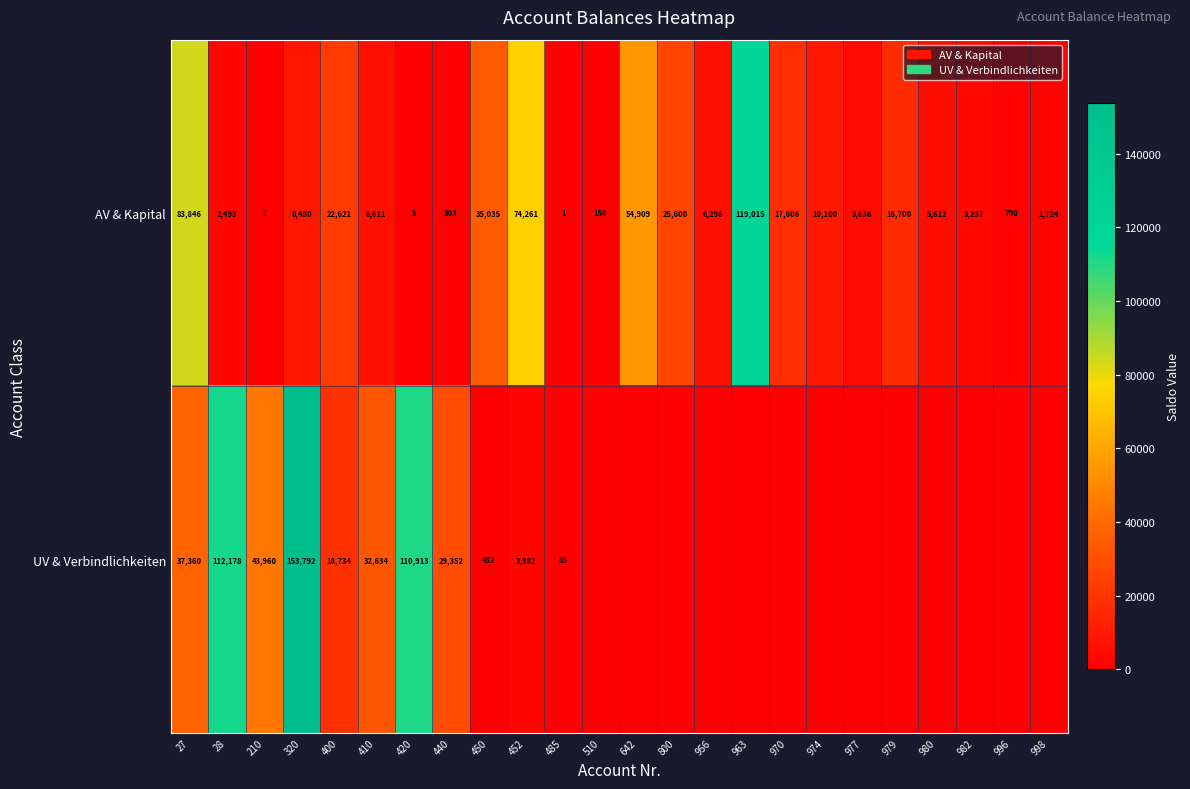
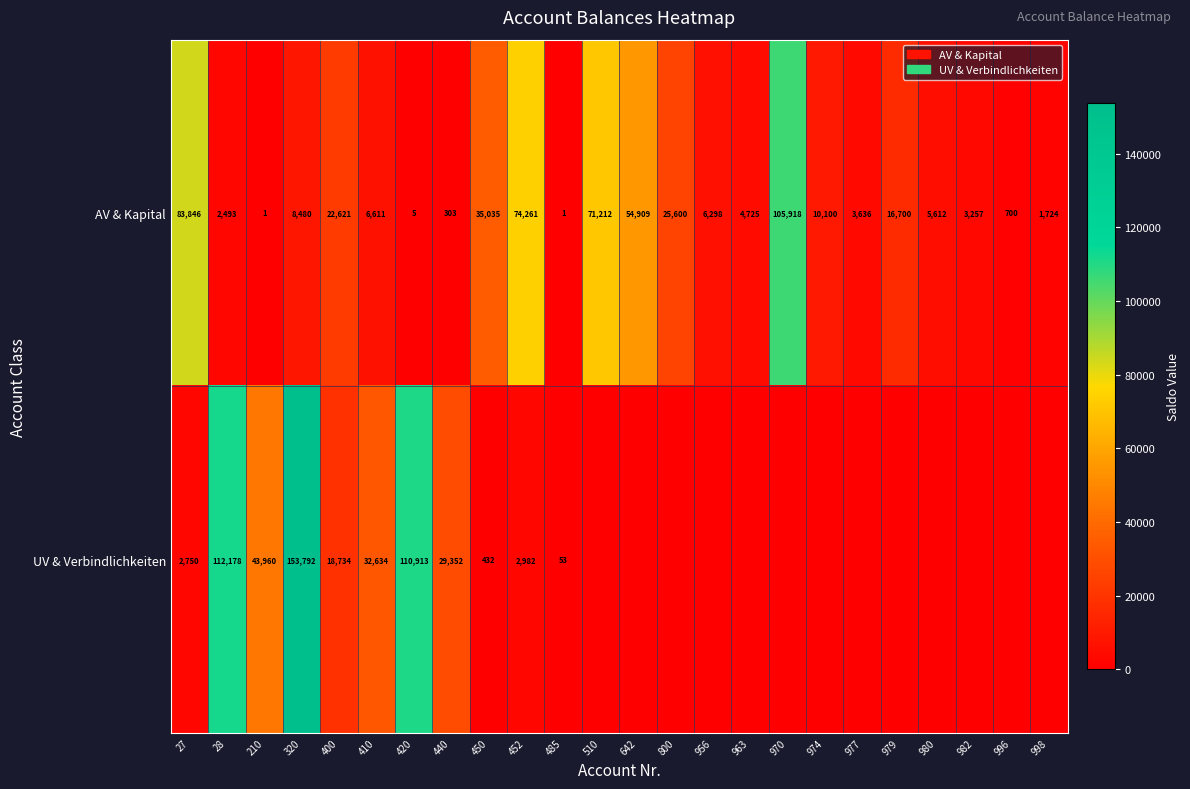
AV & Kapital, 510: 150 -> 71,212
AV & Kapital, 963: 119,015 -> 4,725
AV & Kapital, 970: 17,606 -> 105,918
UV & Verbindlichkeiten, 27: 37,360 -> 2,750
